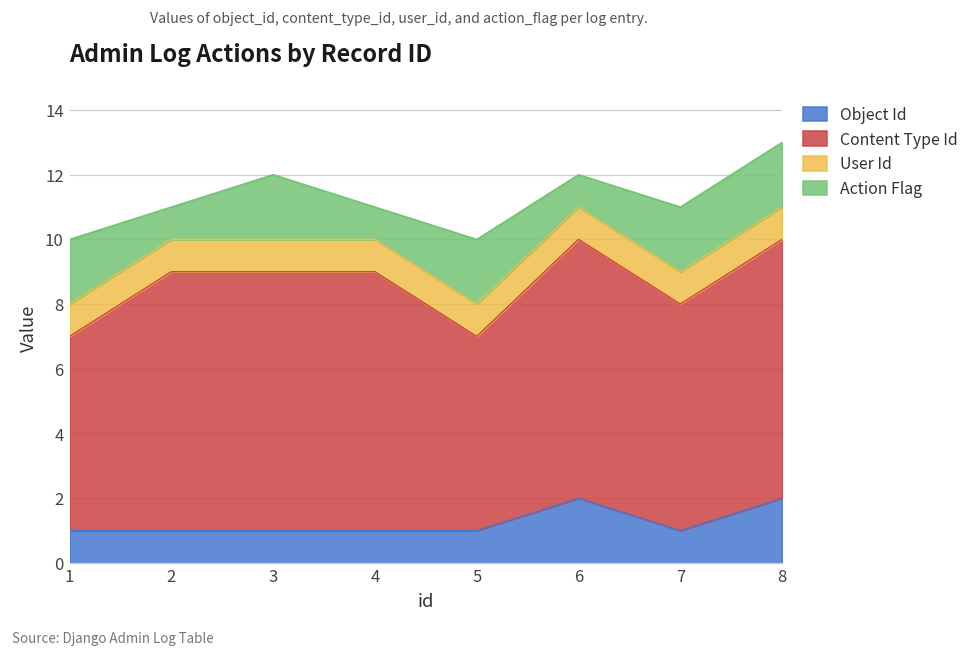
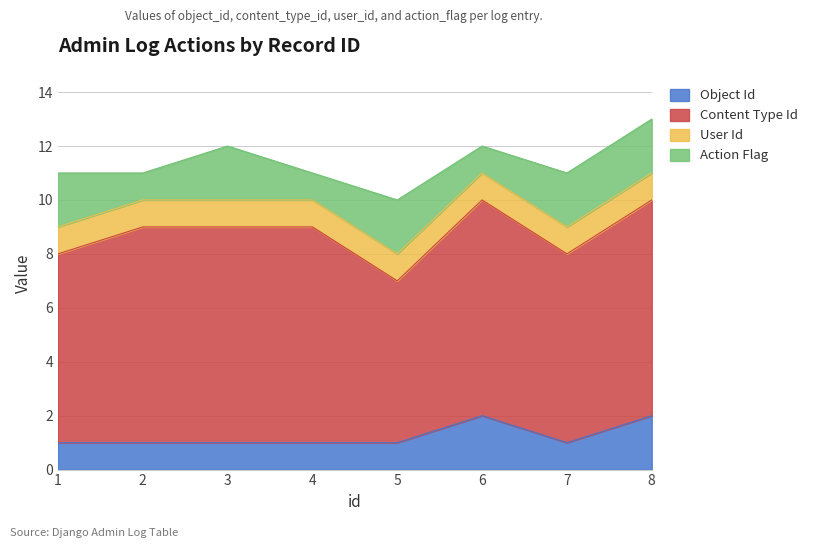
Content Type Id, 1: 6 -> 7
